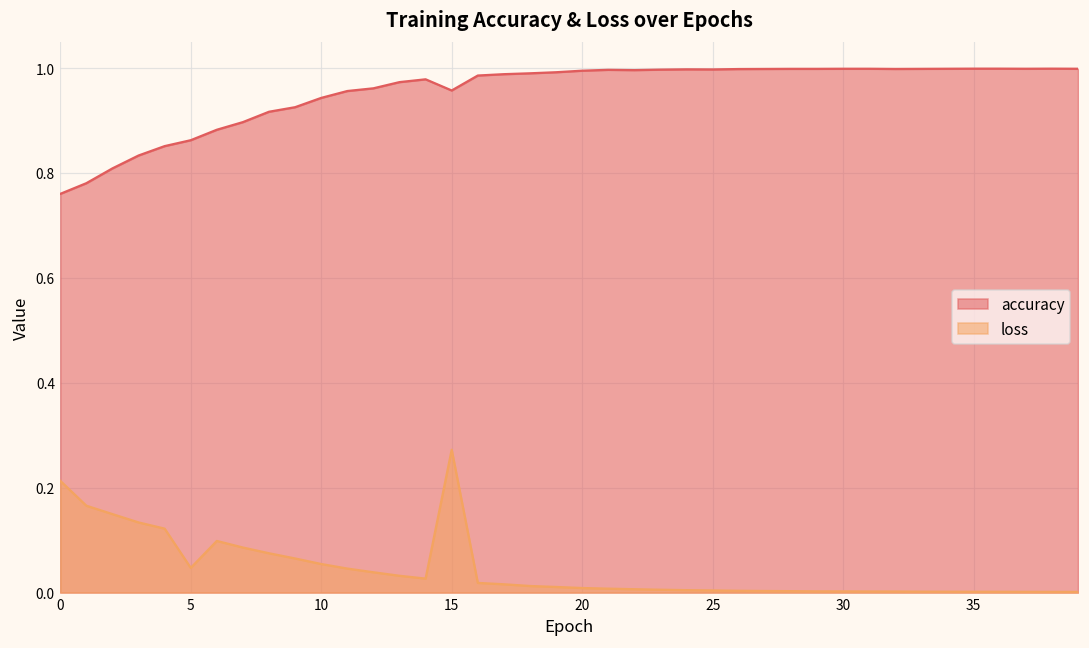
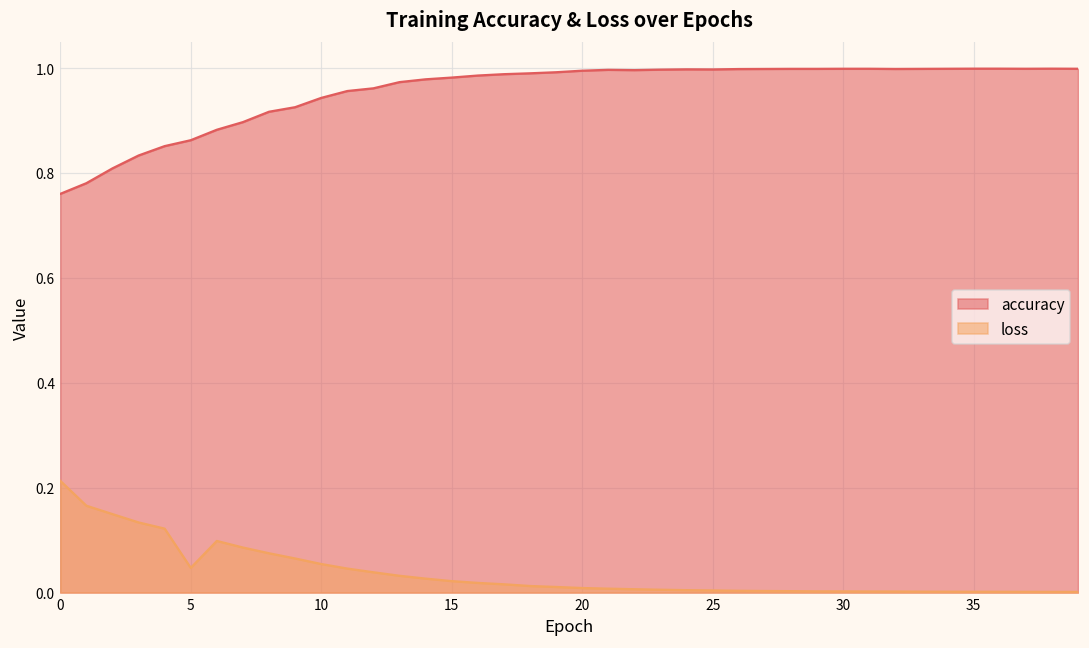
accuracy, 15: 0.96 -> 0.98
loss, 15: 0.27 -> 0.02
